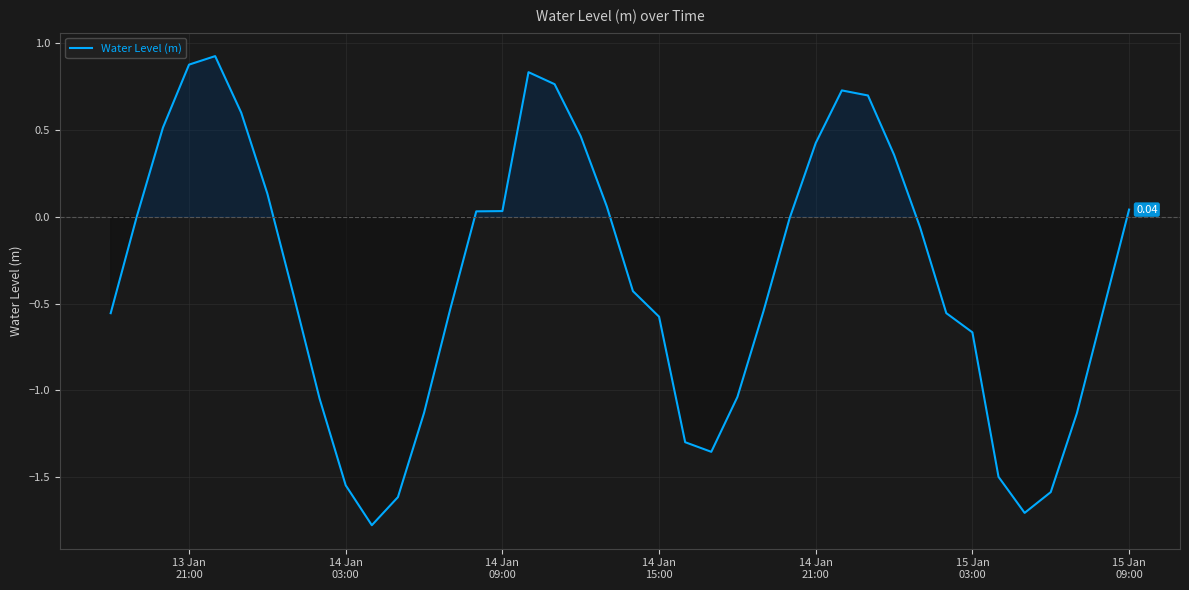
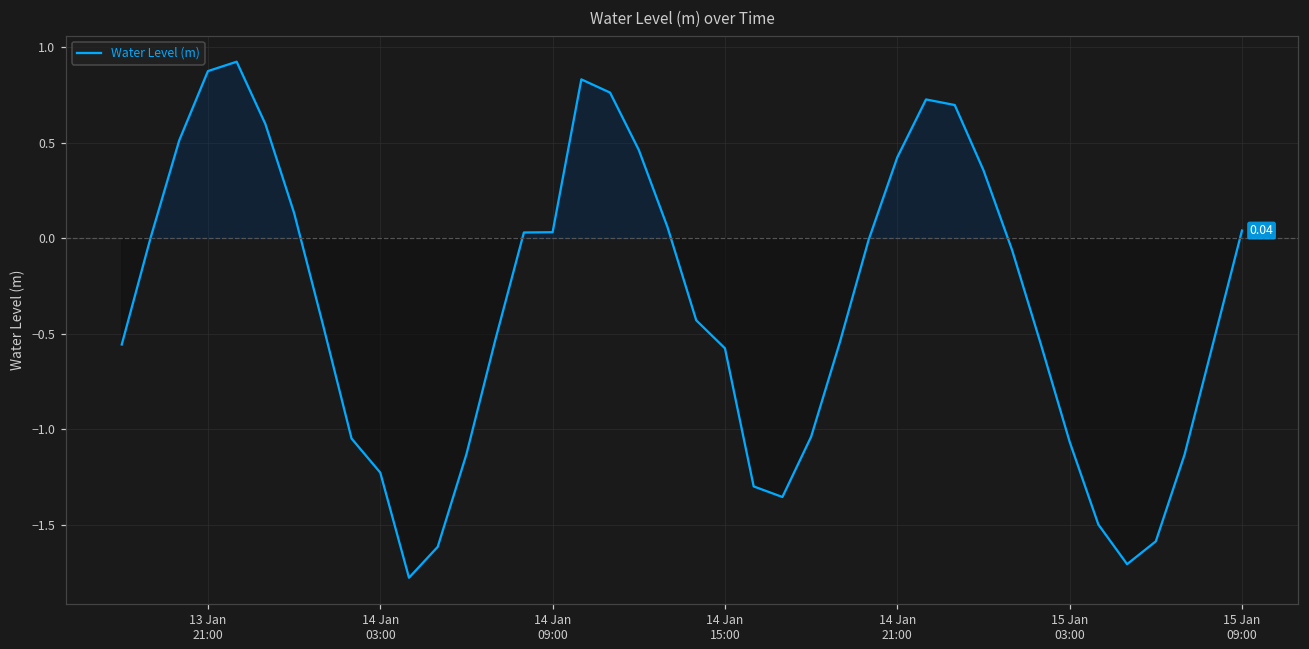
14 Jan 03:00: -1.55 -> -1.23
15 Jan 03:00: -0.67 -> -1.06
